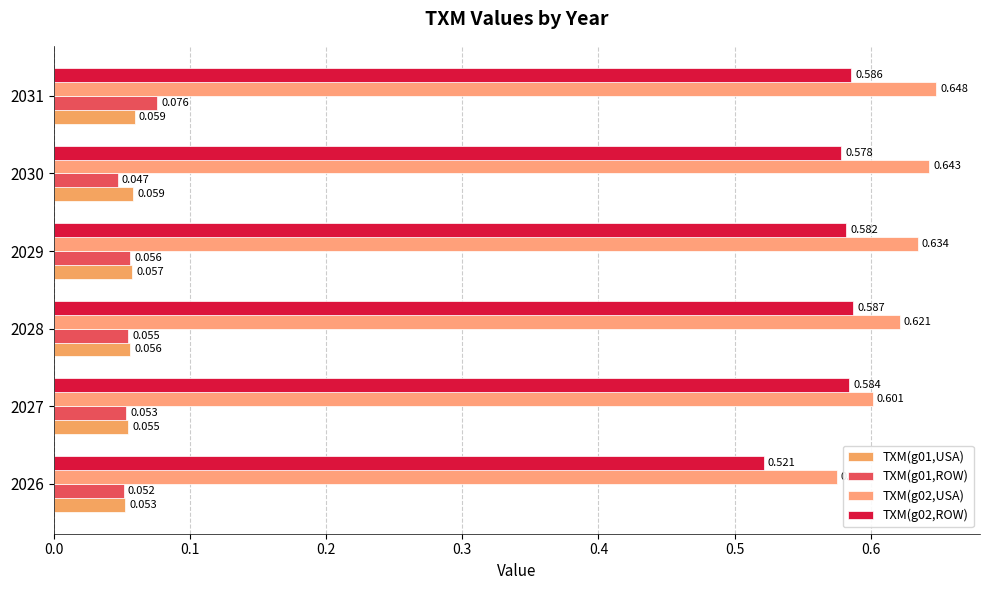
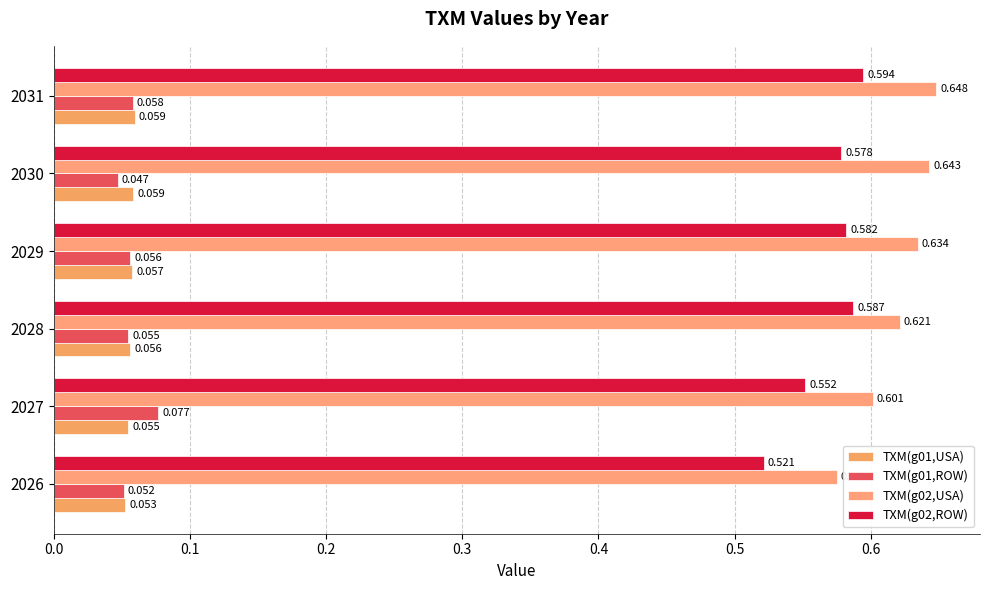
TXM(g02,ROW), 2031: 0.586 -> 0.594
TXM(g01,ROW), 2031: 0.076 -> 0.058
TXM(g02,ROW), 2027: 0.584 -> 0.552
TXM(g01,ROW), 2027: 0.053 -> 0.077
